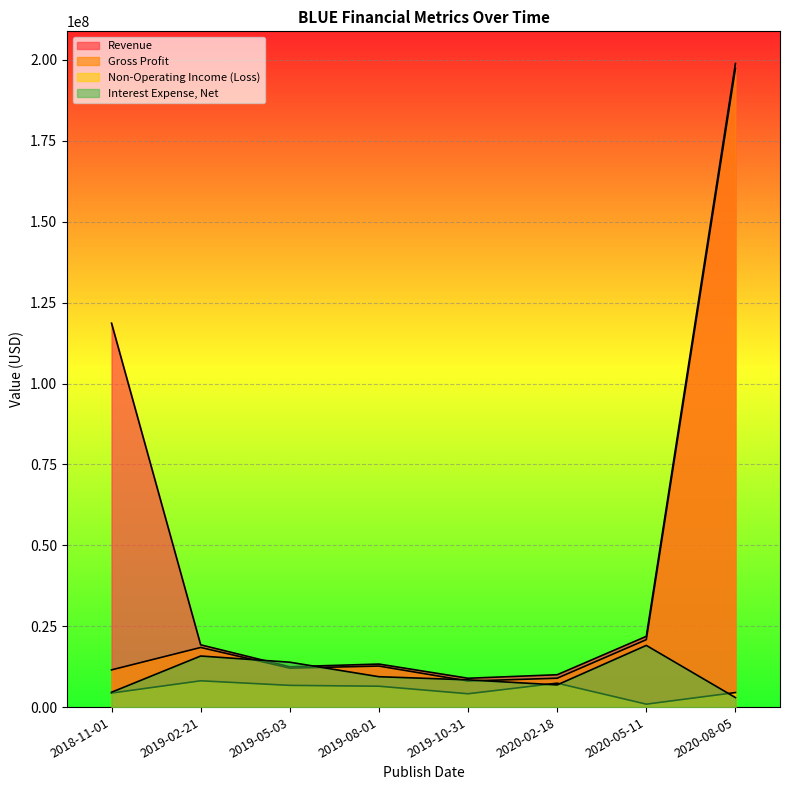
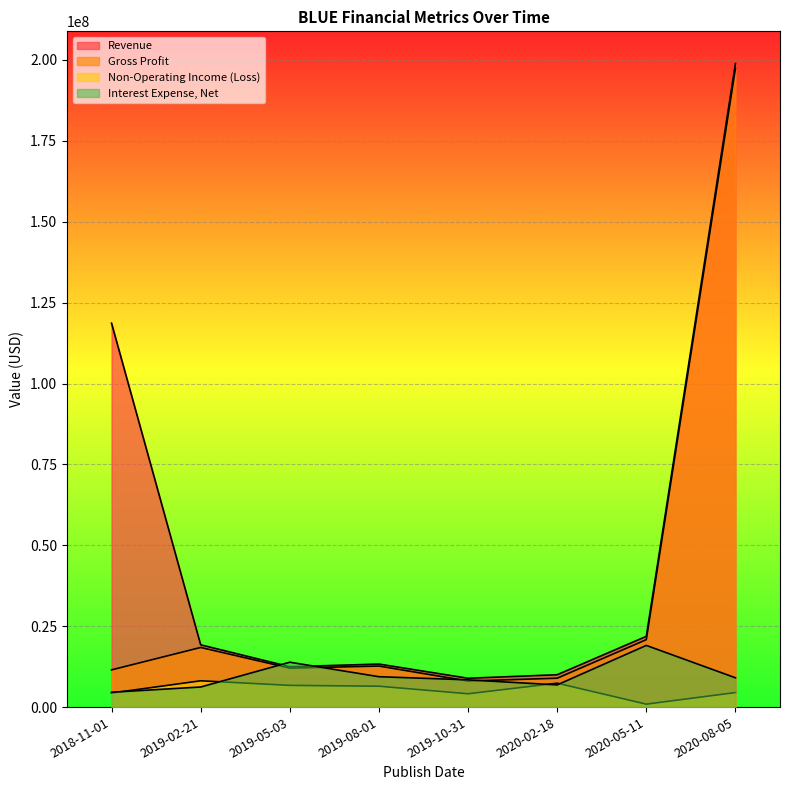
Interest Expense, Net, 2019-02-21: 16000000 -> 6000000
Interest Expense, Net, 2020-08-05: 3000000 -> 9000000
